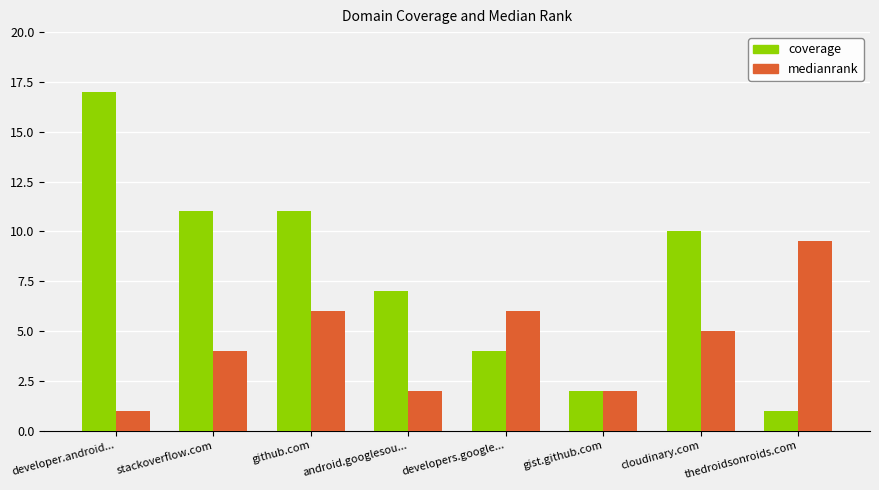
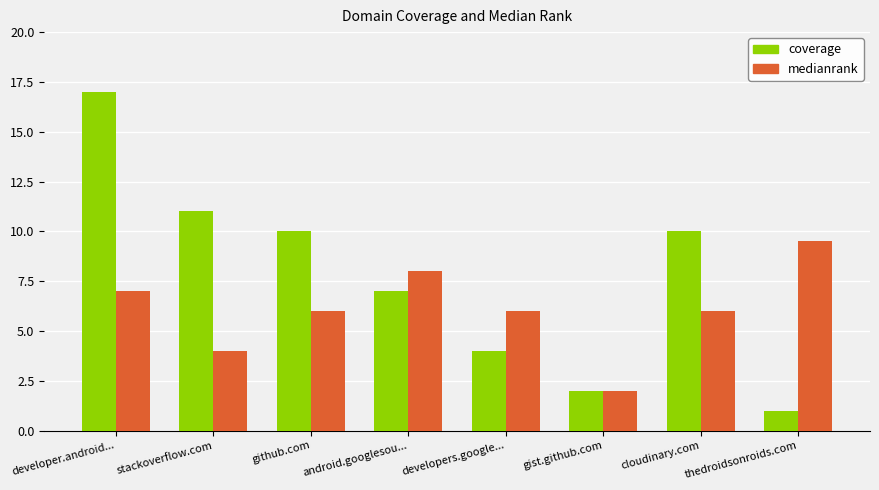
medianrank, developer.android...: 1 -> 7
coverage, github.com: 11 -> 10
medianrank, android.googlesou...: 2 -> 8
medianrank, cloudinary.com: 5 -> 6
